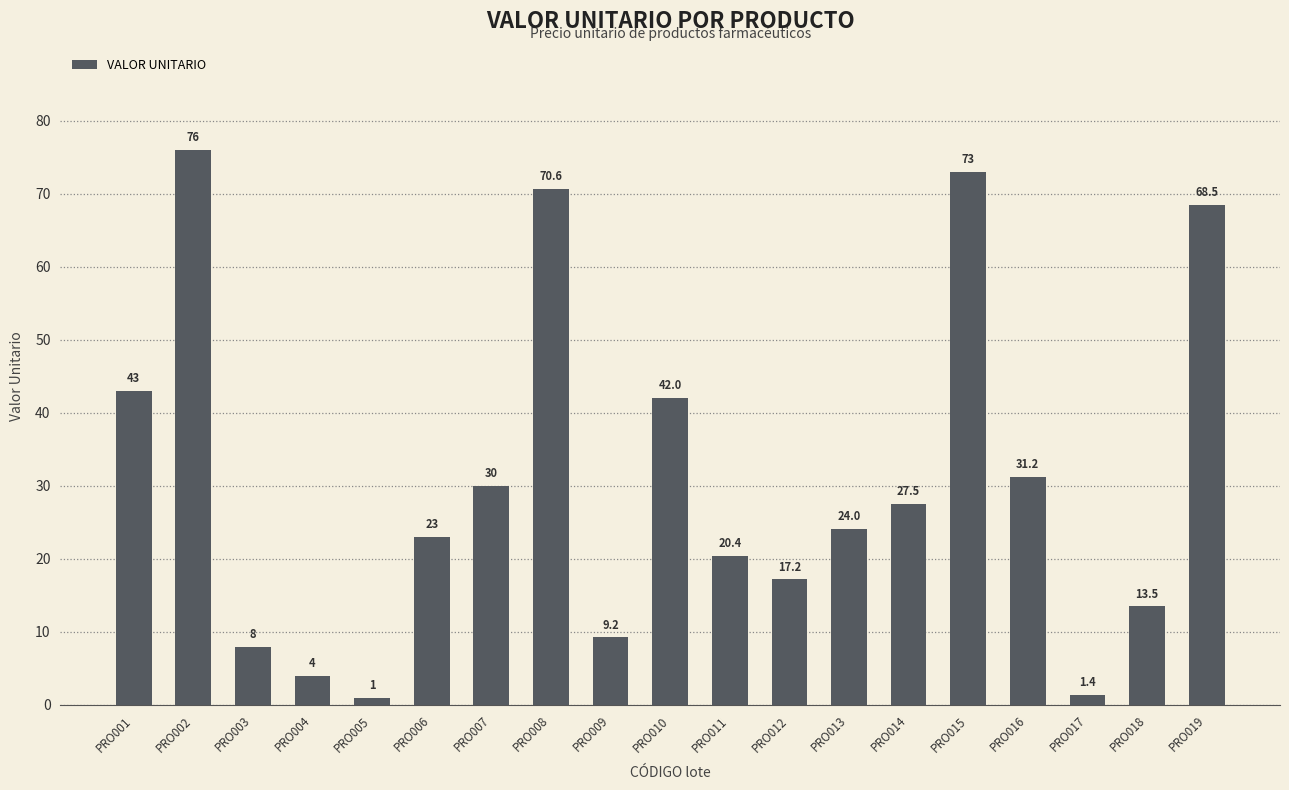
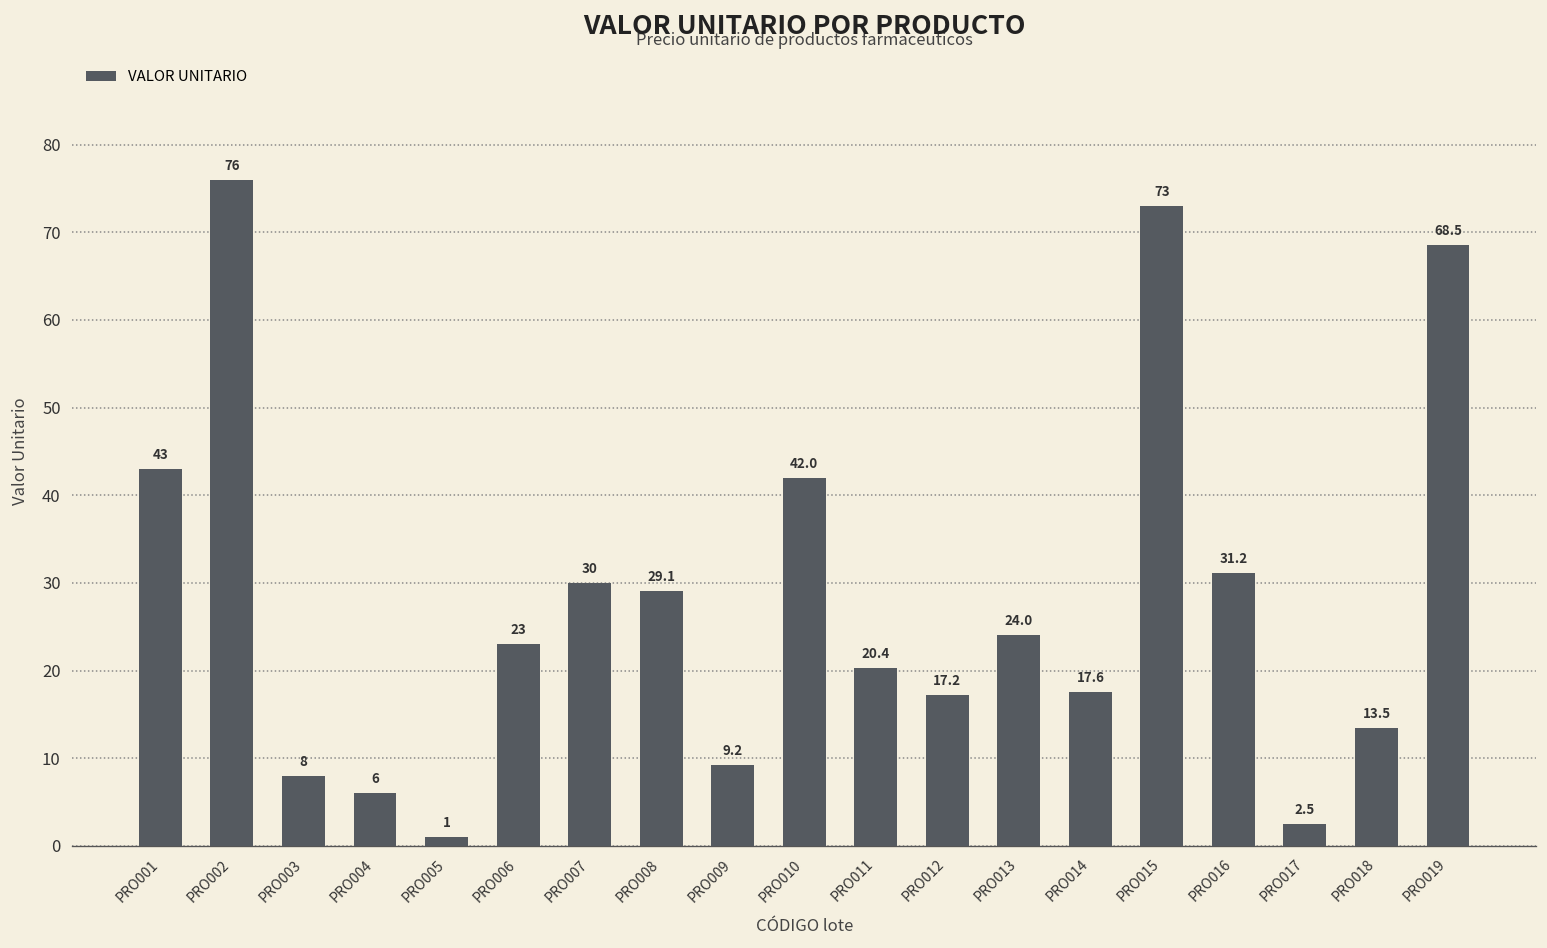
PRO004: 4 -> 6
PRO008: 70.6 -> 29.1
PRO014: 27.5 -> 17.6
PRO017: 1.4 -> 2.5
